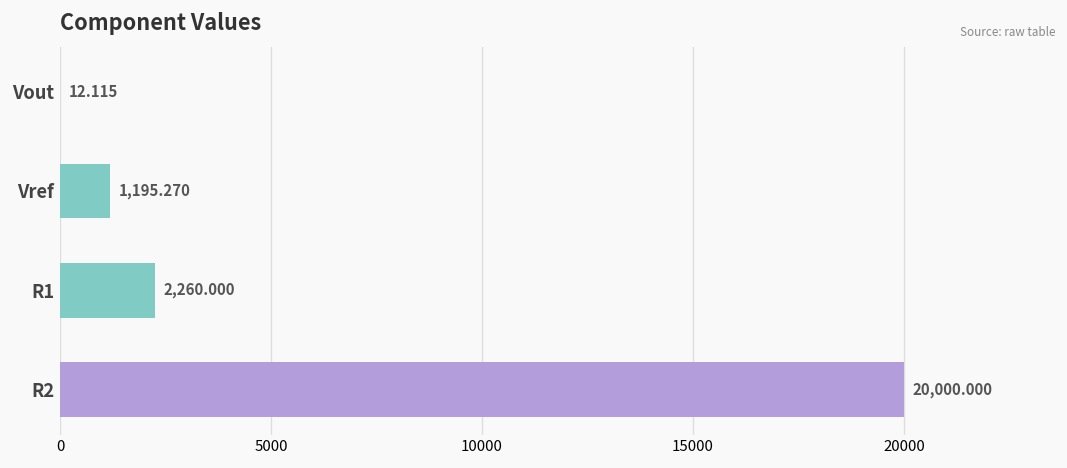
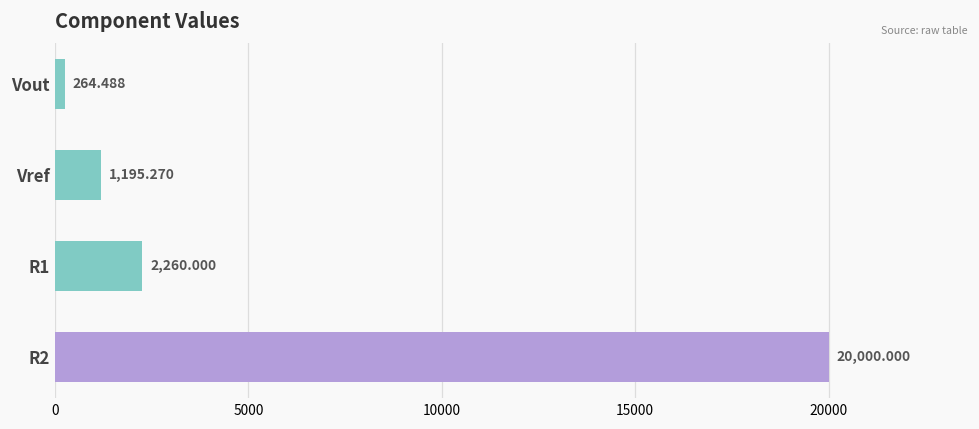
Vout: 12.115 -> 264.488
